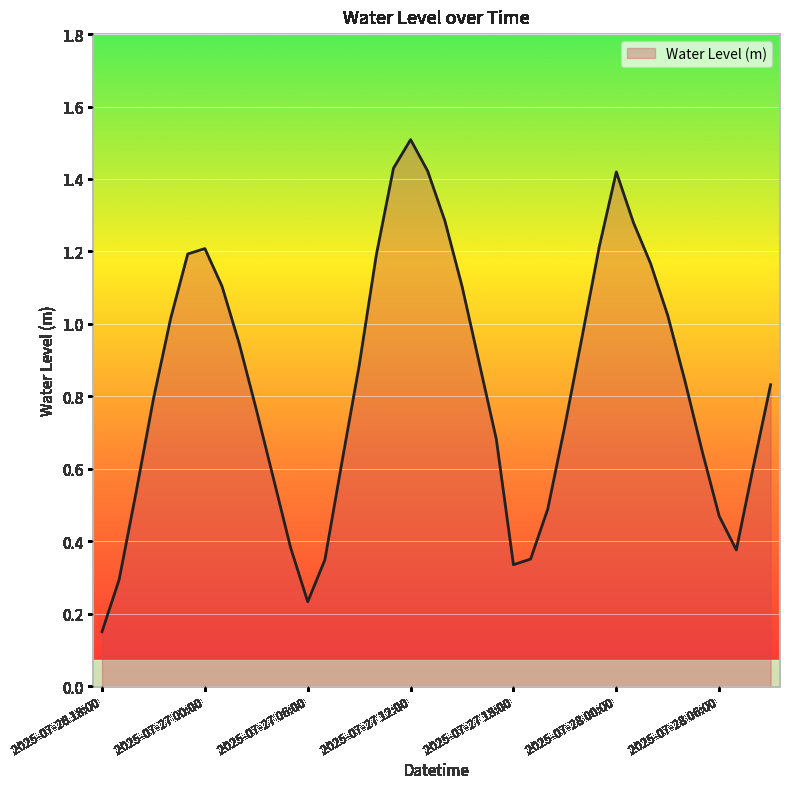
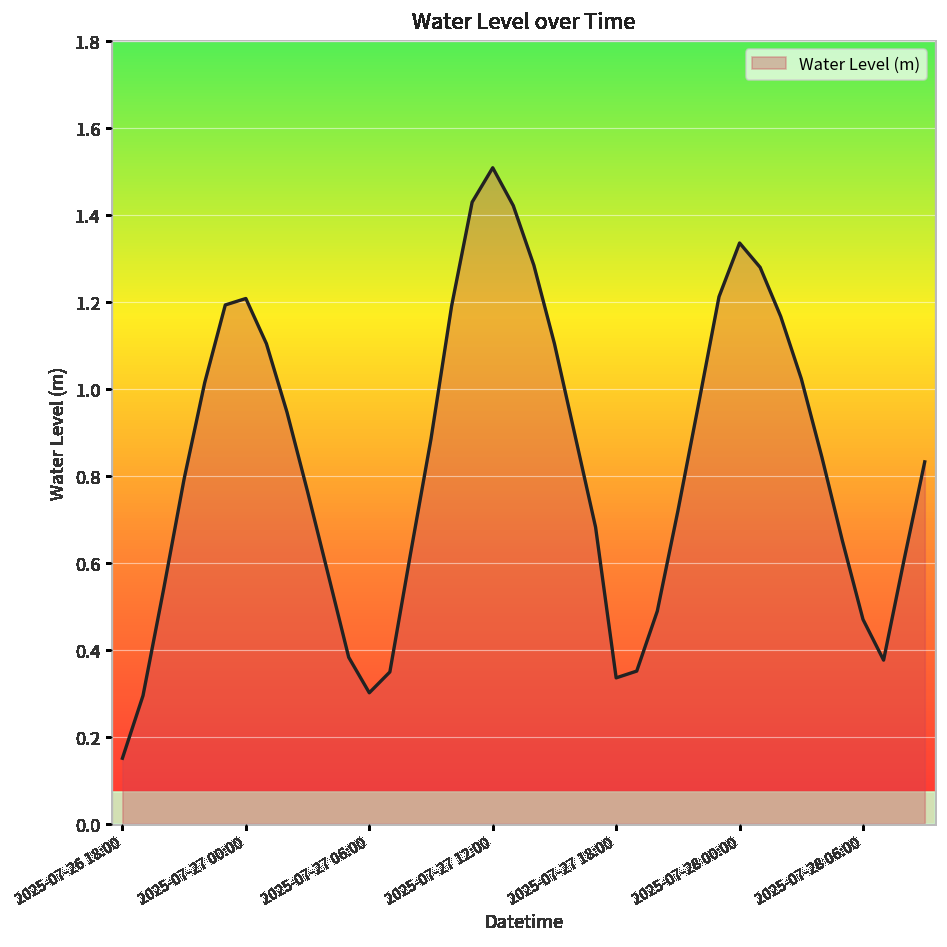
2025-07-27 06:00: 0.23 -> 0.30
2025-07-28 00:00: 1.42 -> 1.34
